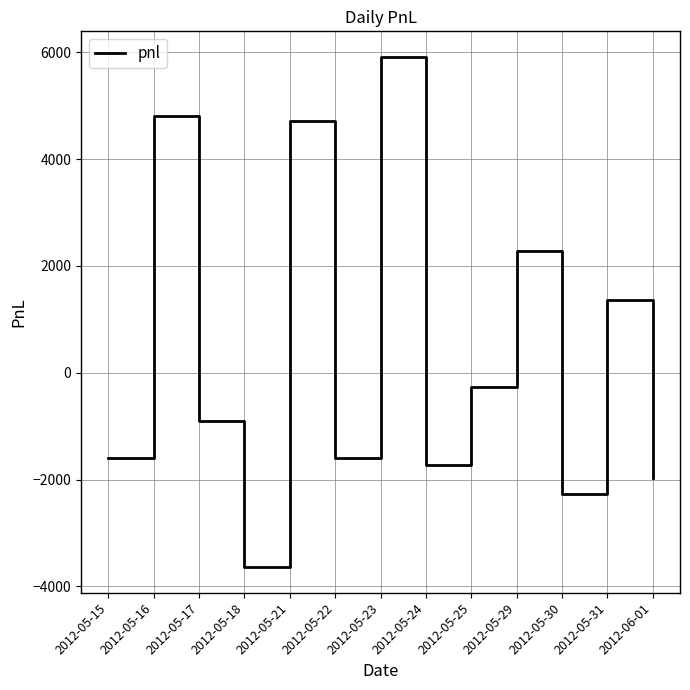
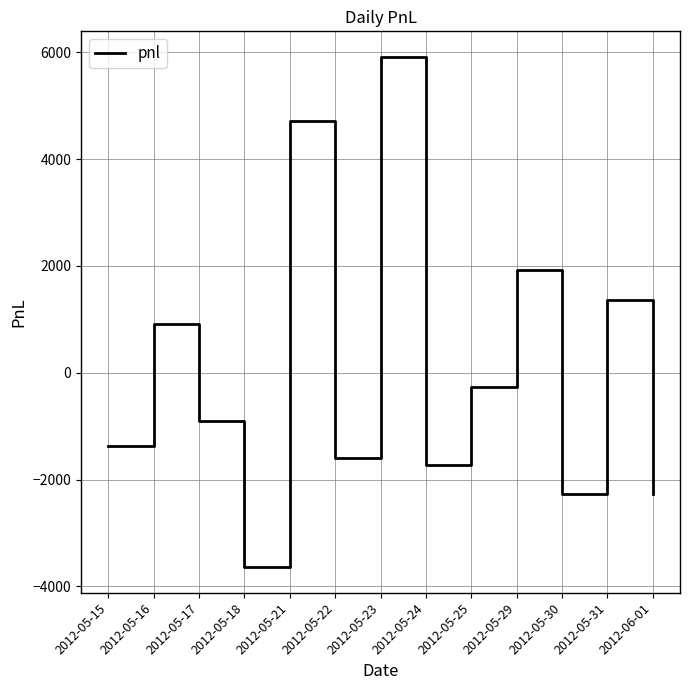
2012-05-15: -1600 -> -1400
2012-05-16: 4800 -> 900
2012-05-29: 2300 -> 1900
2012-06-01: -2000 -> -2300
